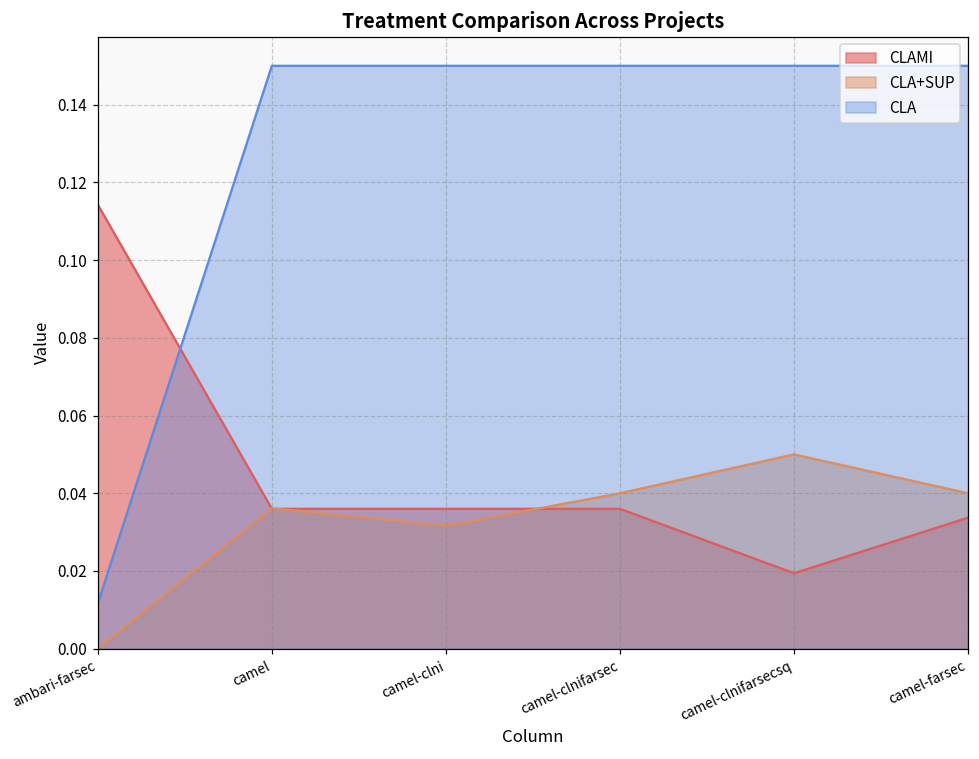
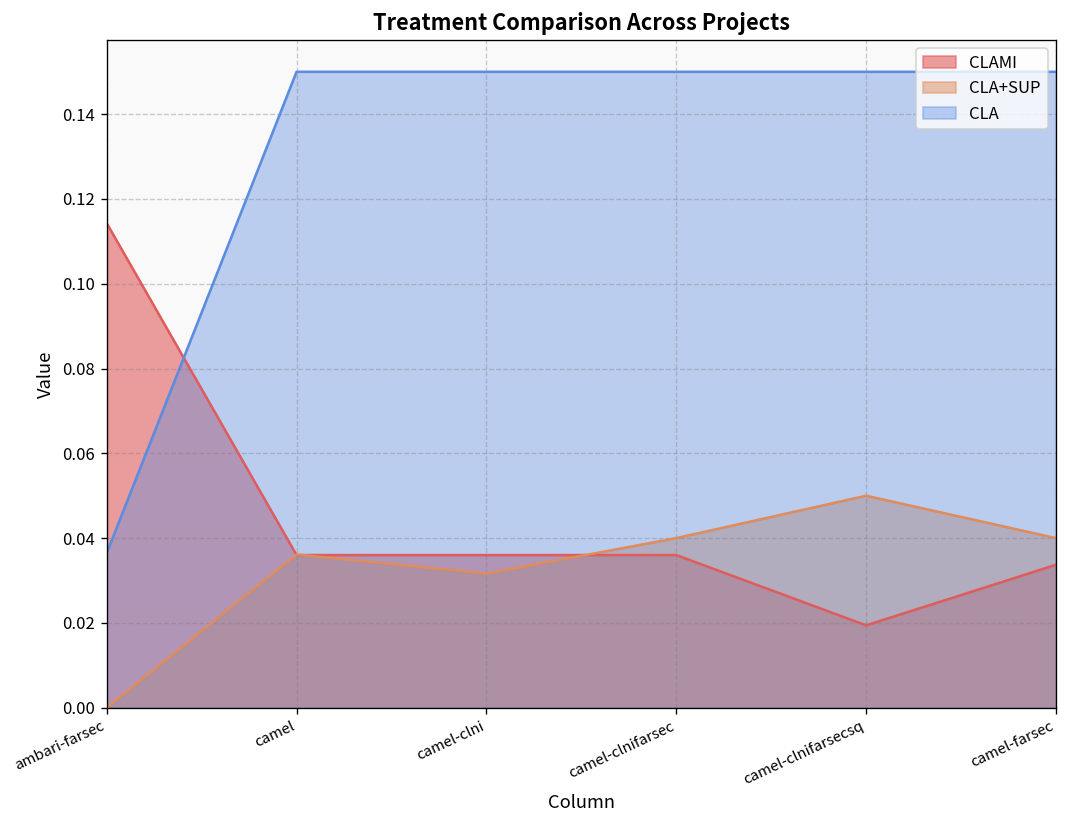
CLA, ambari-farsec: 0.012 -> 0.036
